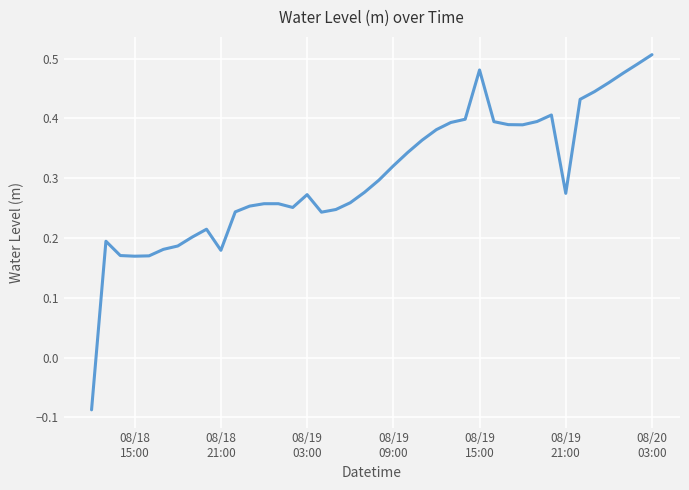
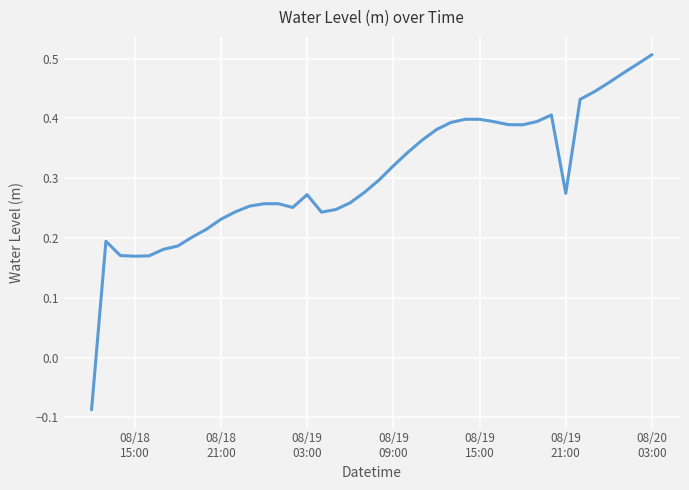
08/18 21:00: 0.18 -> 0.23
08/19 15:00: 0.48 -> 0.40
